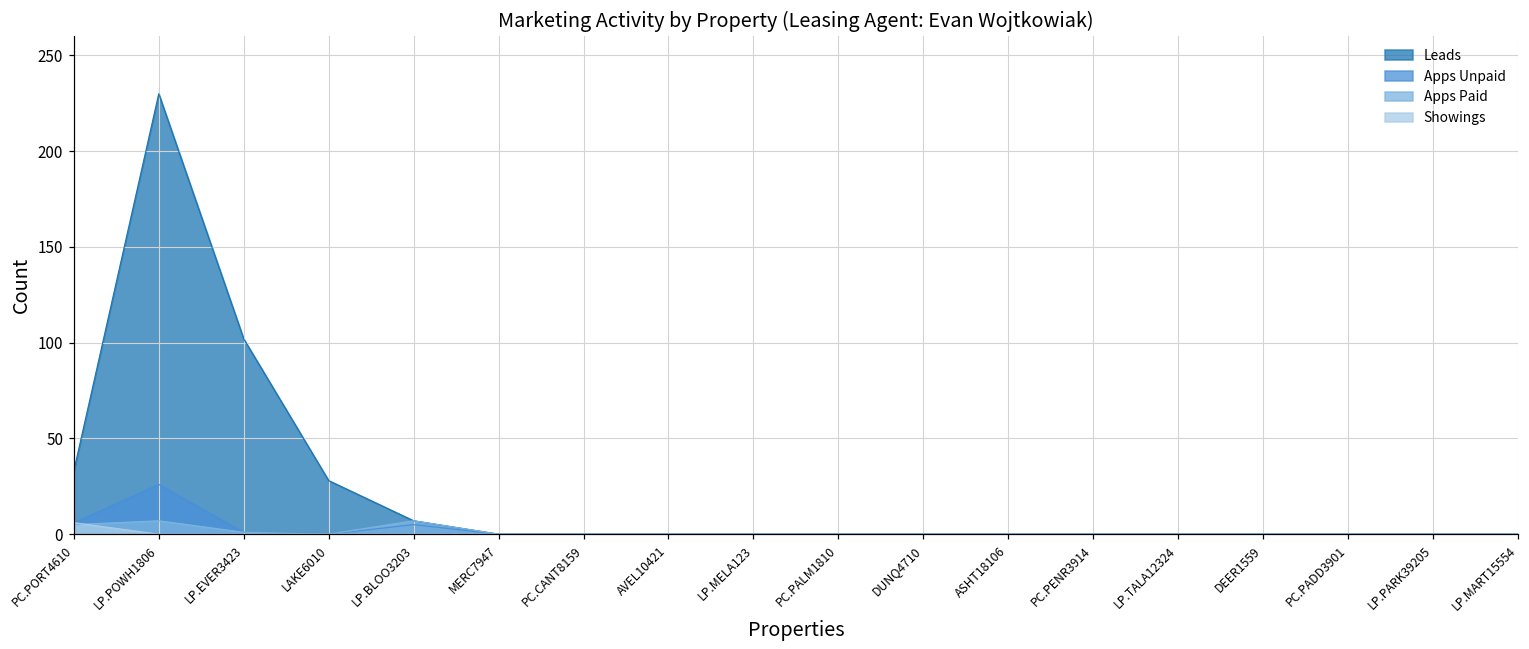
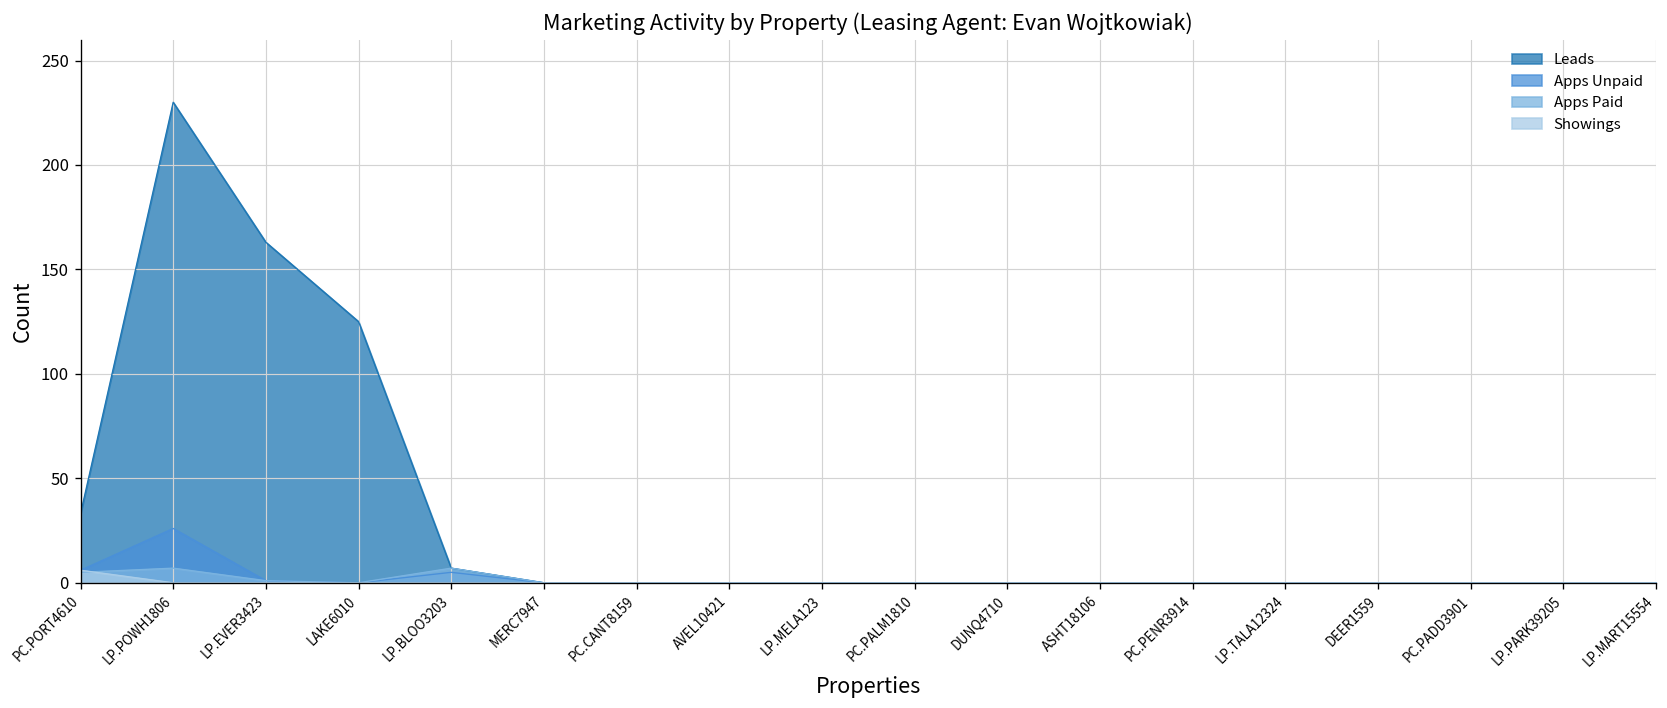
Leads, LP.EVER3423: 102 -> 163
Leads, LAKE6010: 28 -> 125
